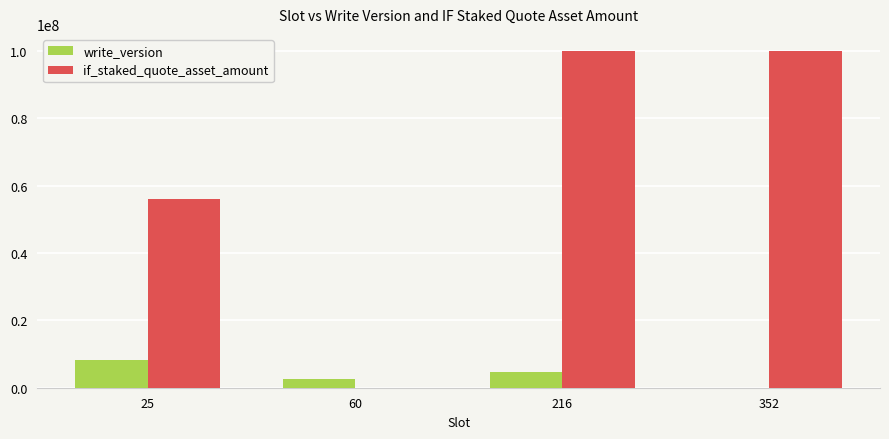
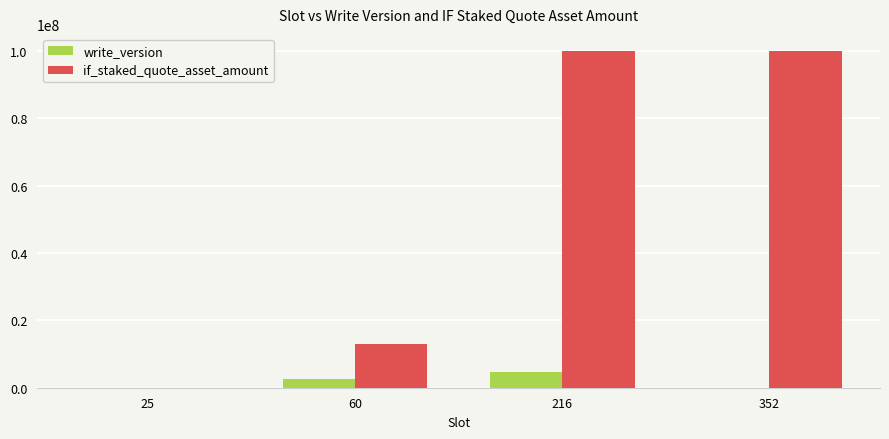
write_version, 25: 8000000 -> 0
if_staked_quote_asset_amount, 25: 56000000 -> 0
if_staked_quote_asset_amount, 60: 0 -> 13000000
